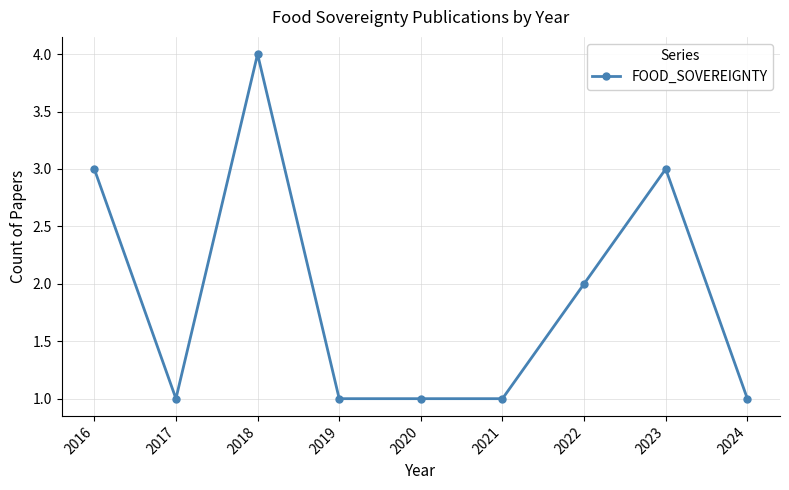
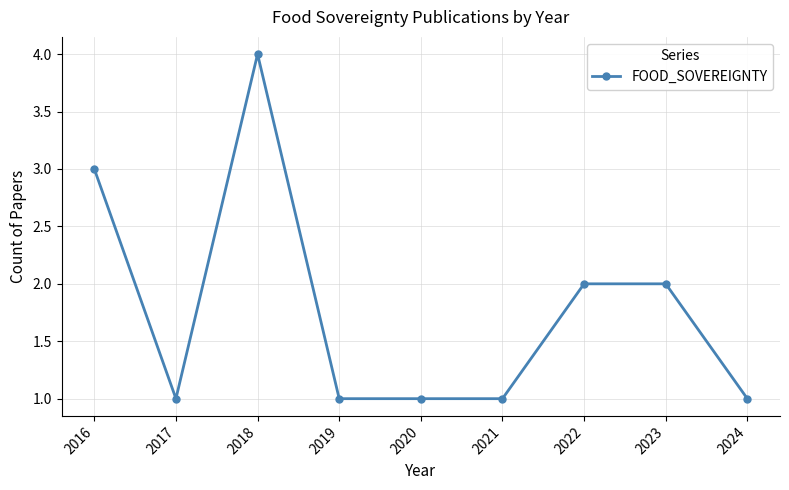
2023: 3 -> 2
